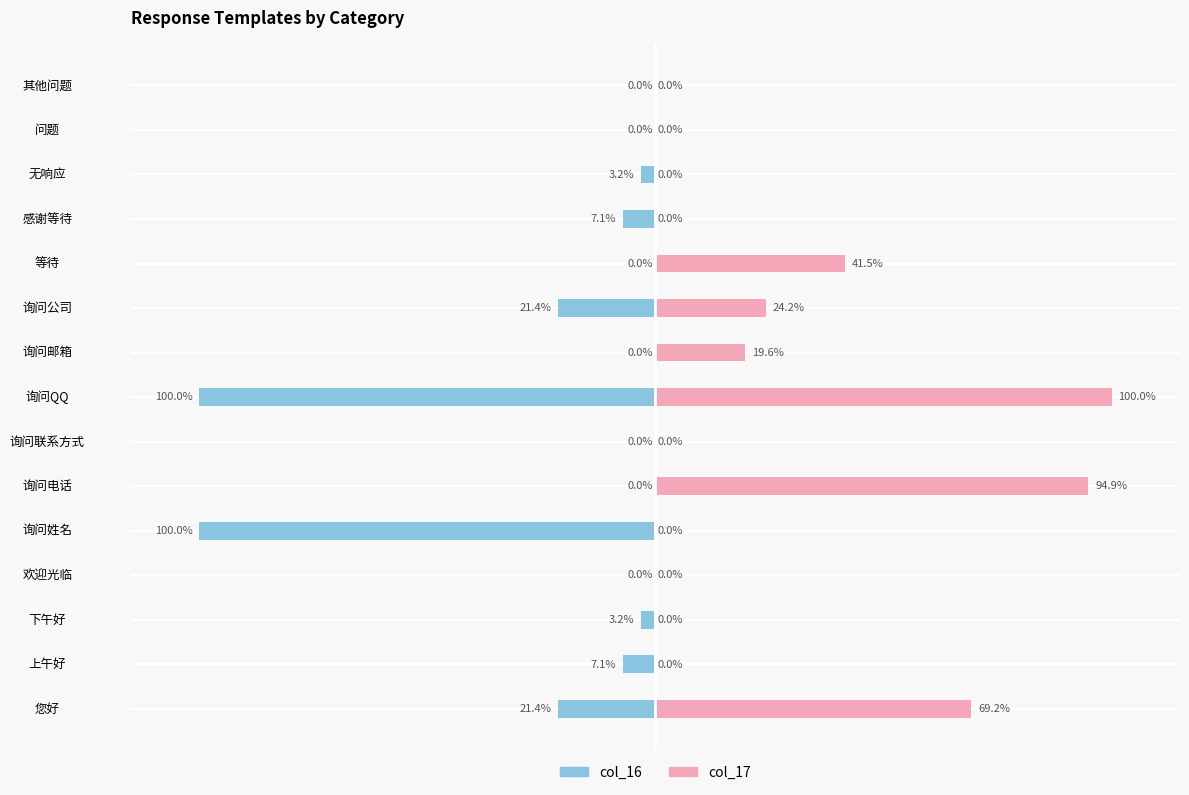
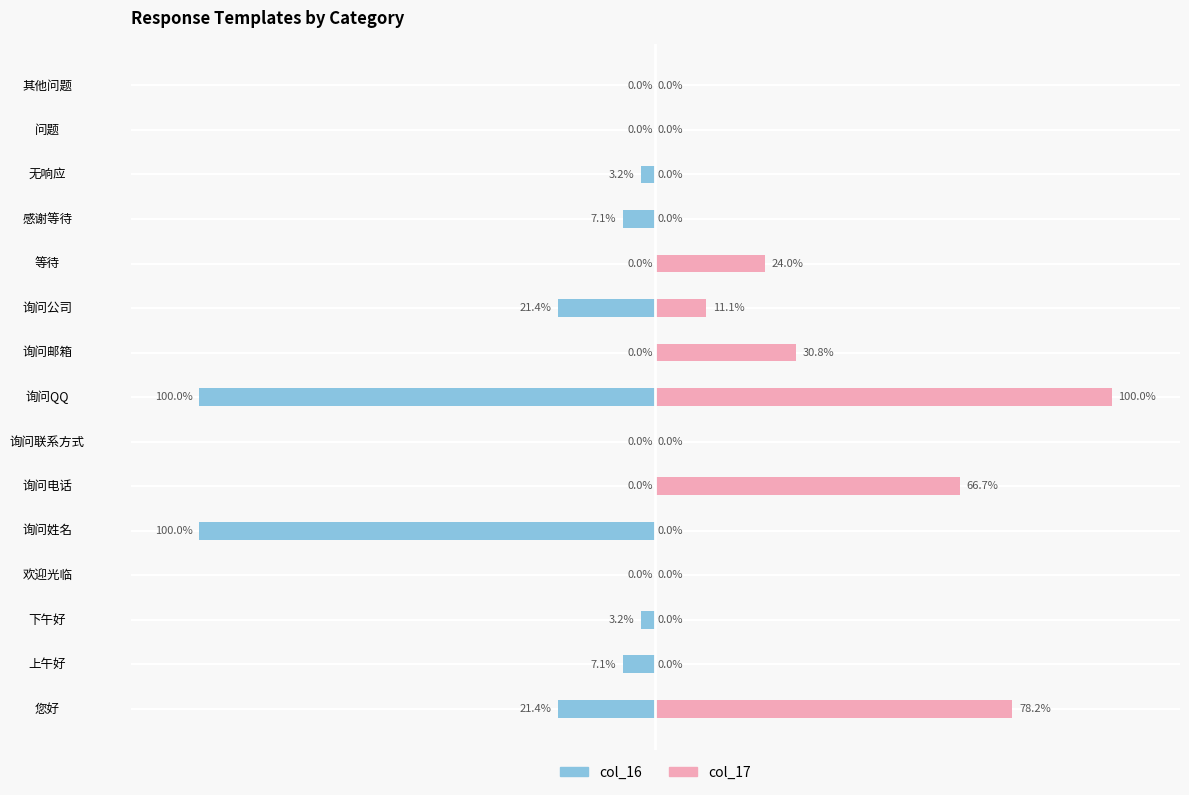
col_17, 等待: 41.5% -> 24.0%
col_17, 询问公司: 24.2% -> 11.1%
col_17, 询问邮箱: 19.6% -> 30.8%
col_17, 询问电话: 94.9% -> 66.7%
col_17, 您好: 69.2% -> 78.2%
